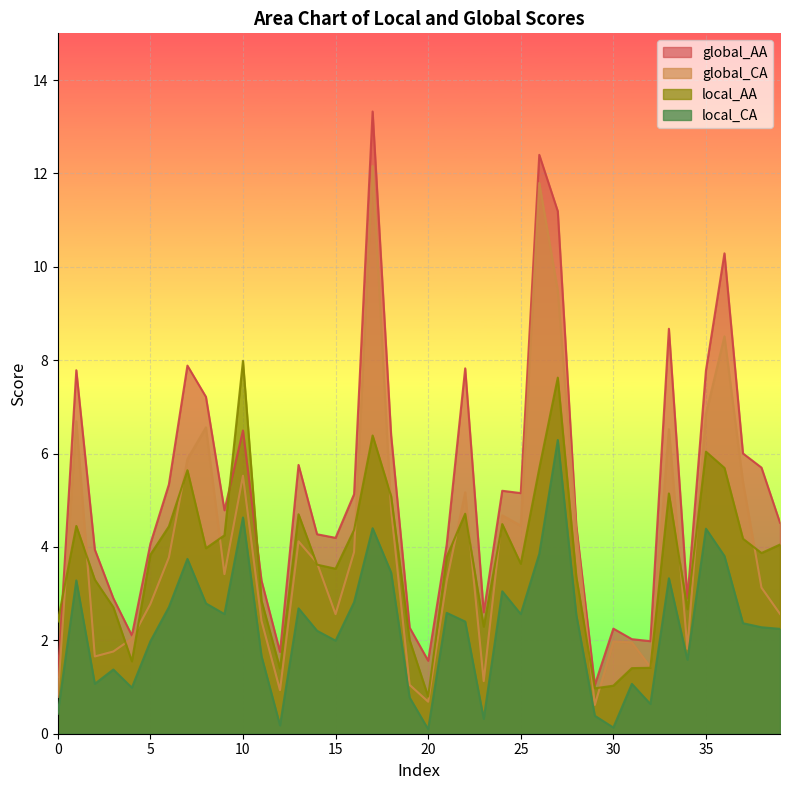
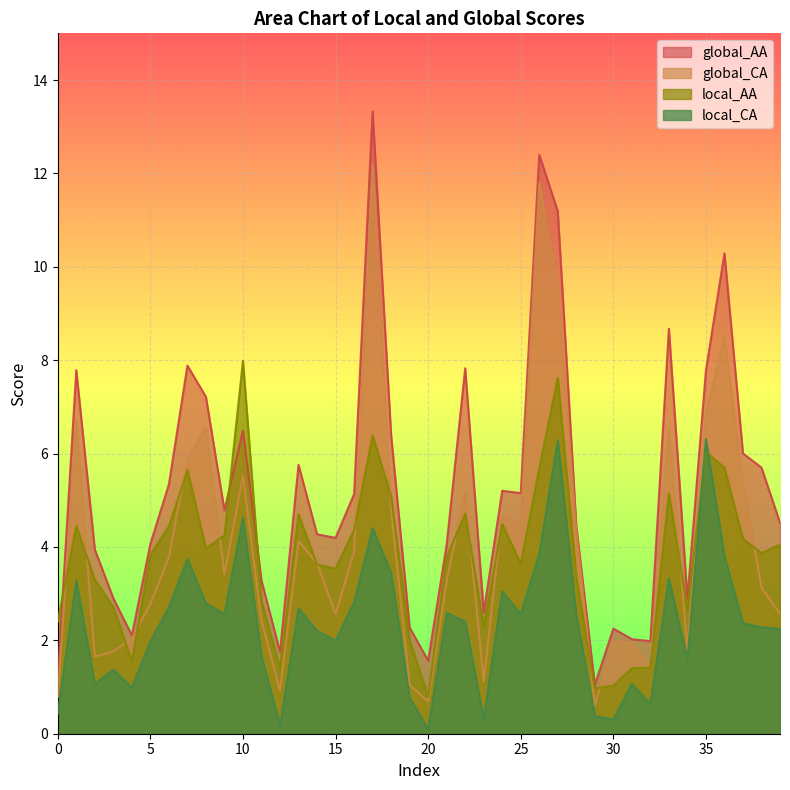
local_CA, 30: 0.1 -> 0.3
local_CA, 35: 4.4 -> 6.3
